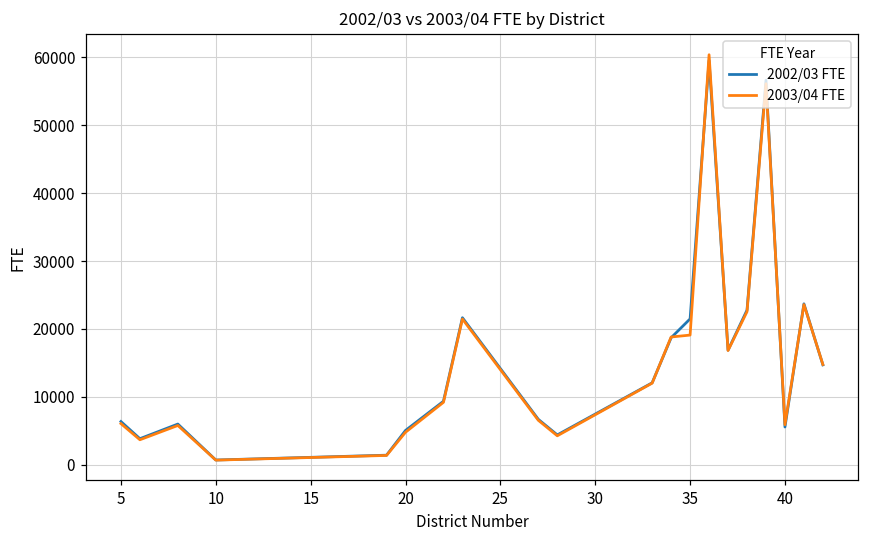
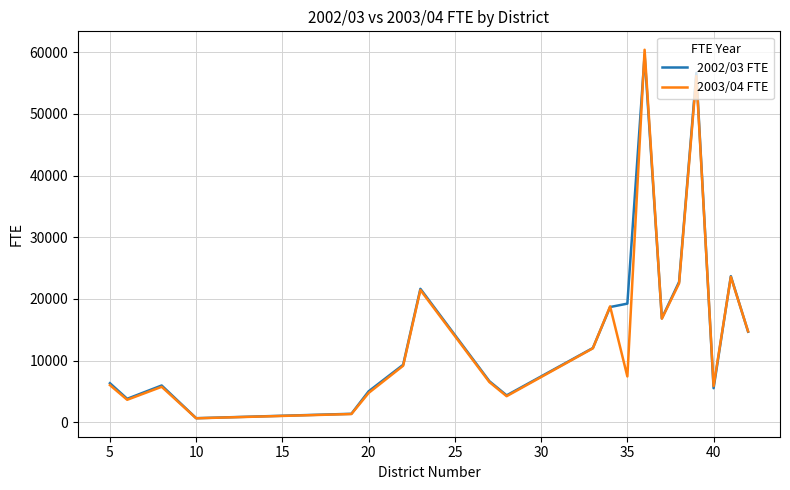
2002/03 FTE, 35: 21000 -> 19000
2003/04 FTE, 35: 19000 -> 7000
